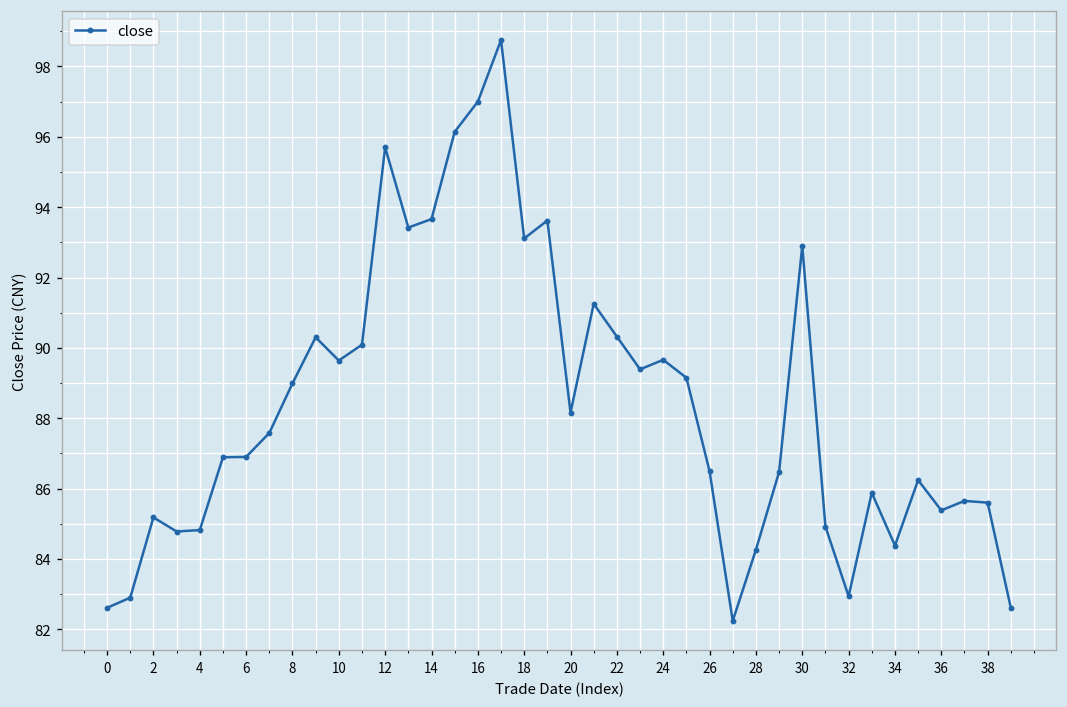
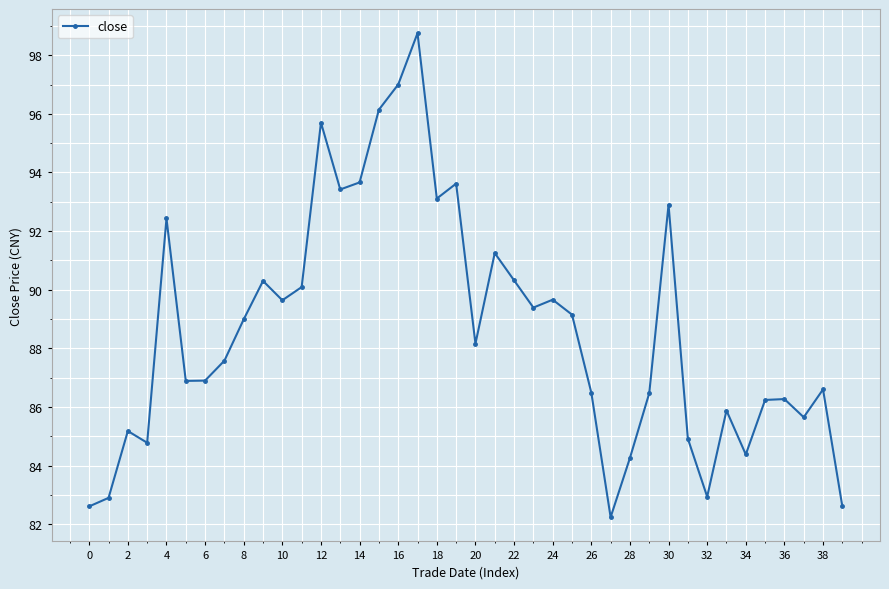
4: 84.8 -> 92.4
36: 85.4 -> 86.3
38: 85.6 -> 86.6
